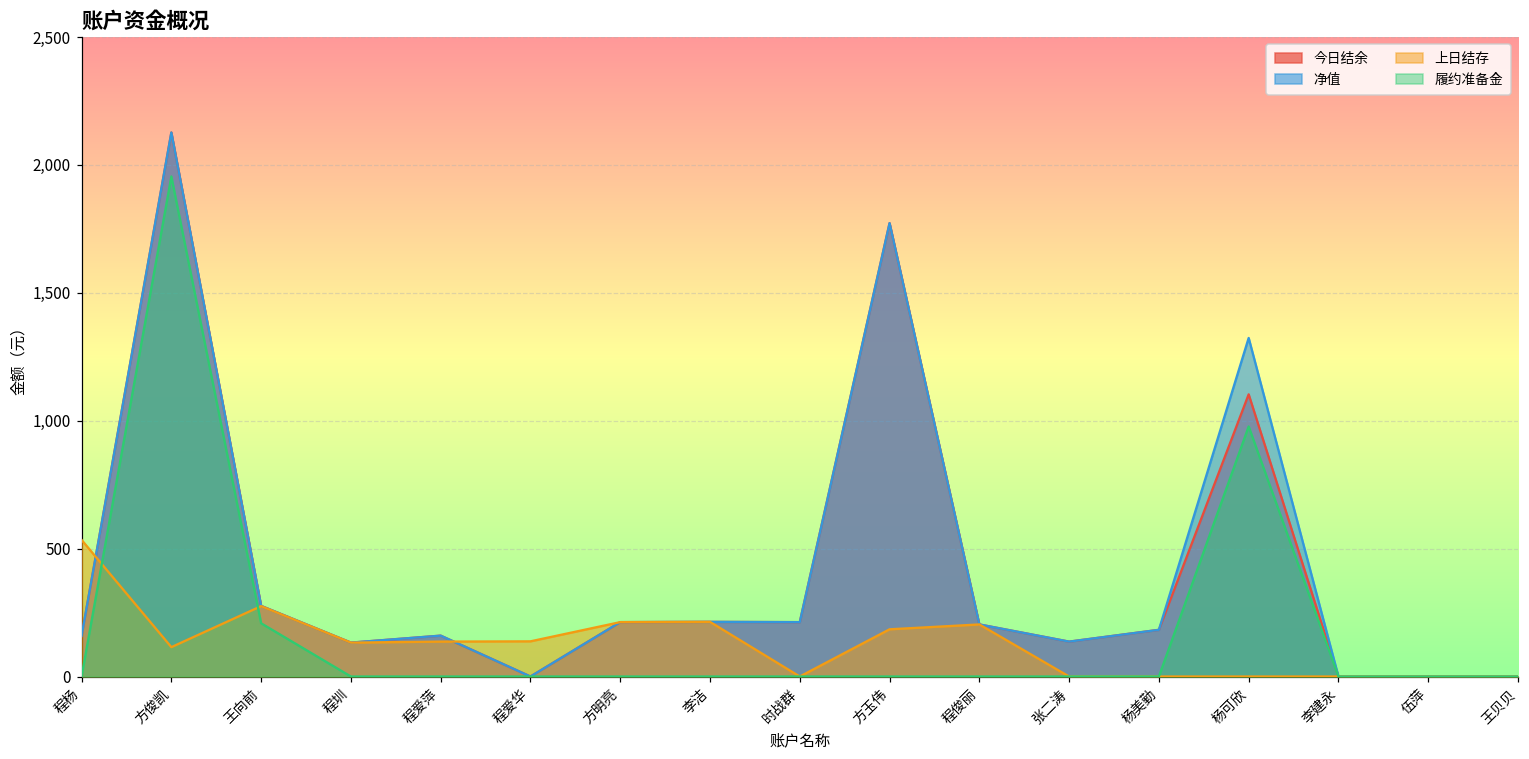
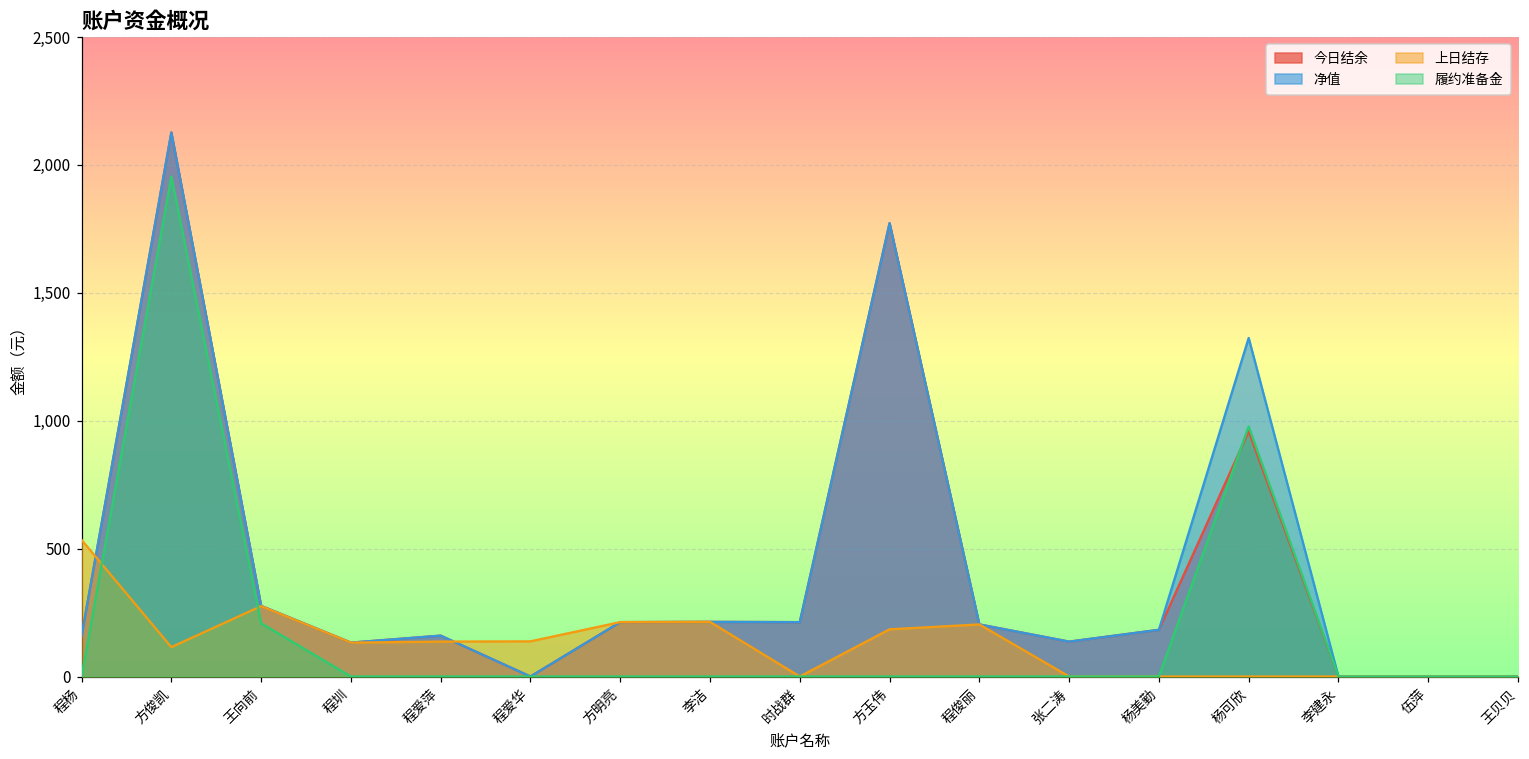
今日结余, 杨可欣: 1,100 -> 960
